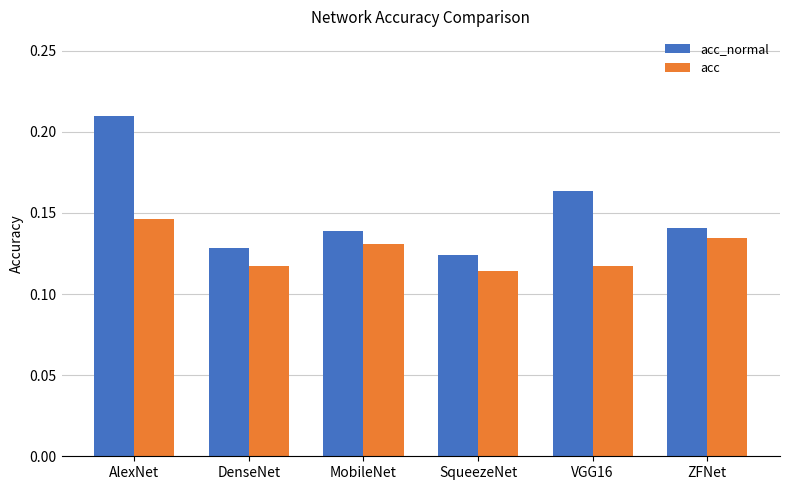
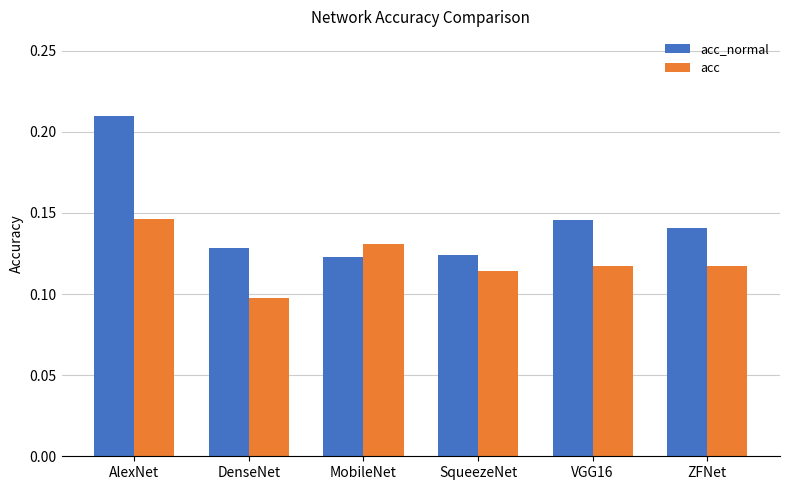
acc, DenseNet: 0.117 -> 0.098
acc_normal, MobileNet: 0.139 -> 0.123
acc_normal, VGG16: 0.163 -> 0.146
acc, ZFNet: 0.134 -> 0.117
